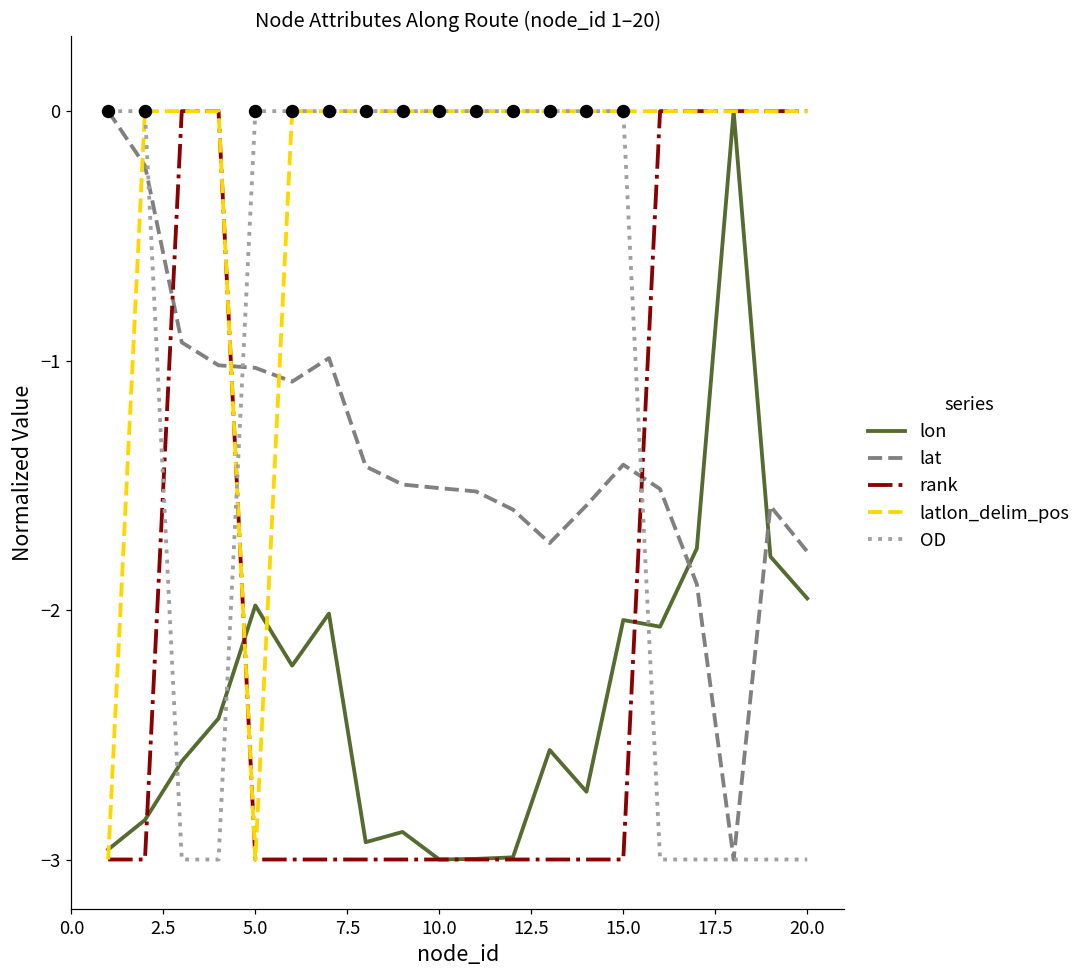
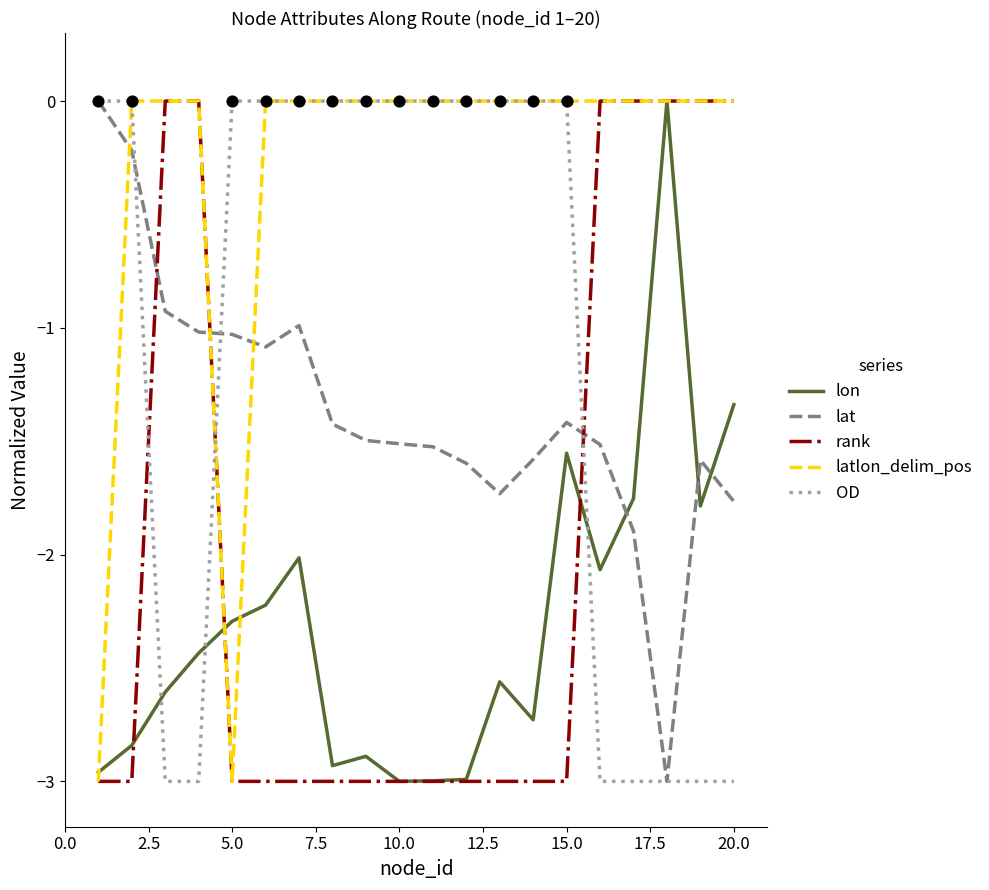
lon, 5.0: -1.98 -> -2.29
lon, 15.0: -2.04 -> -1.55
lon, 20.0: -1.95 -> -1.34
